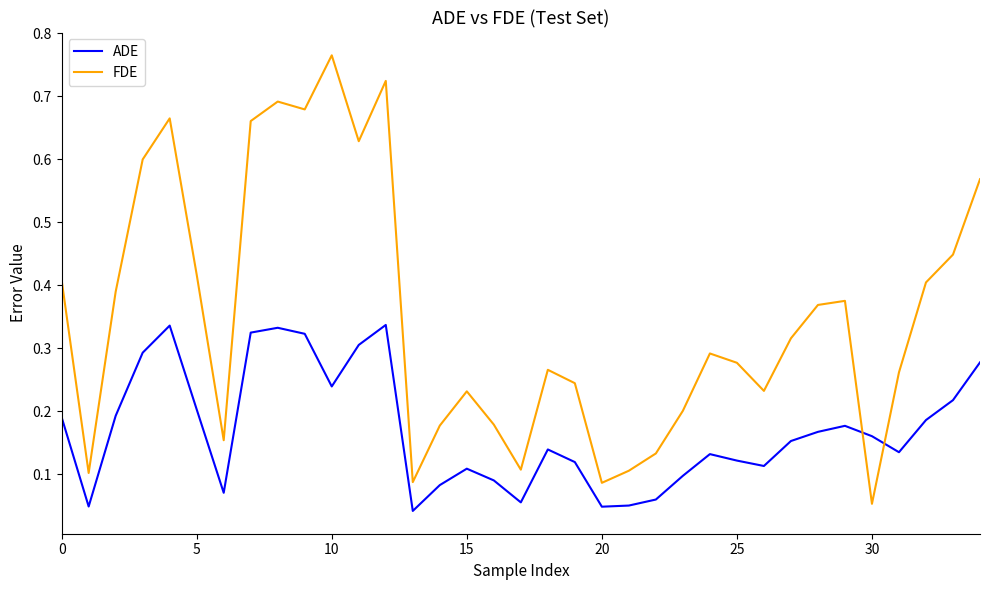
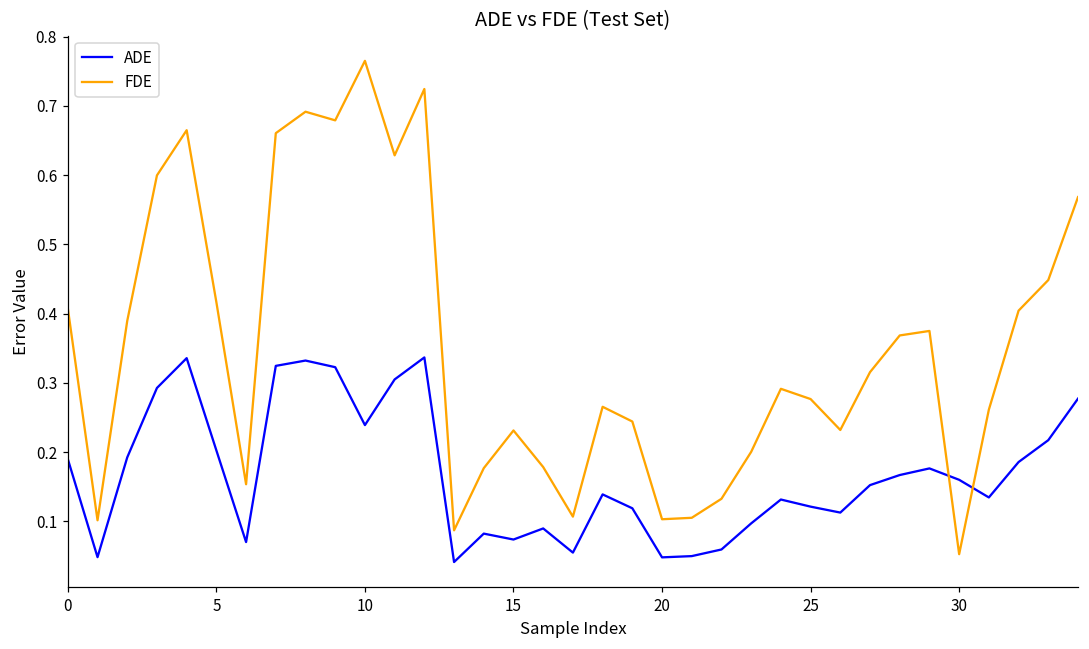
ADE, 15: 0.11 -> 0.07
FDE, 20: 0.09 -> 0.10
